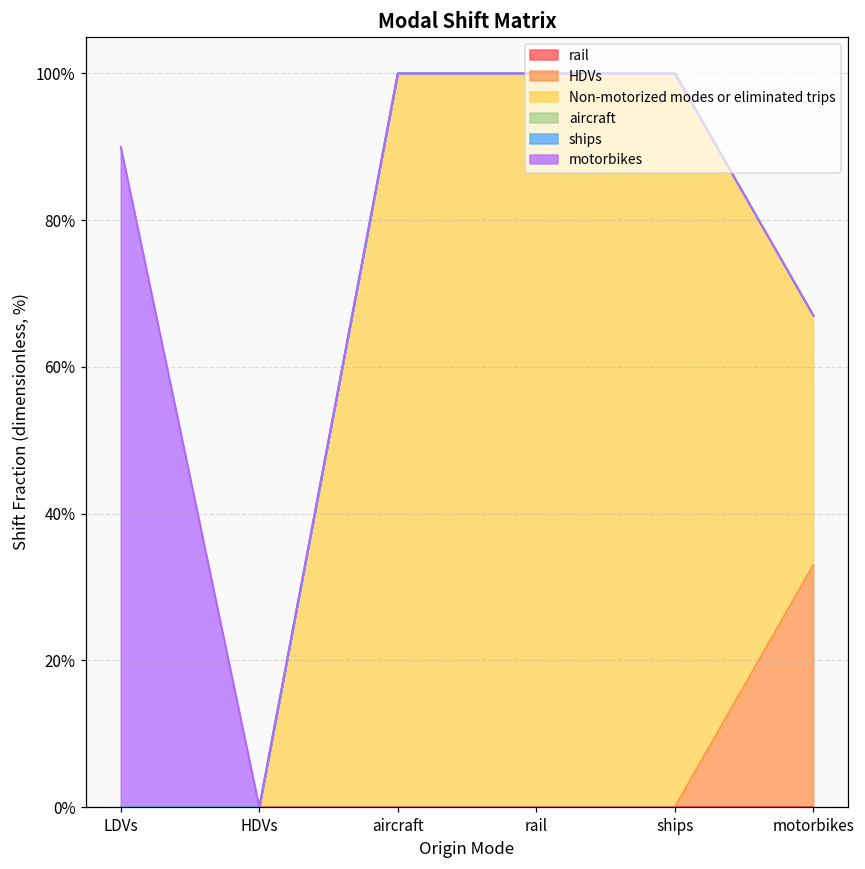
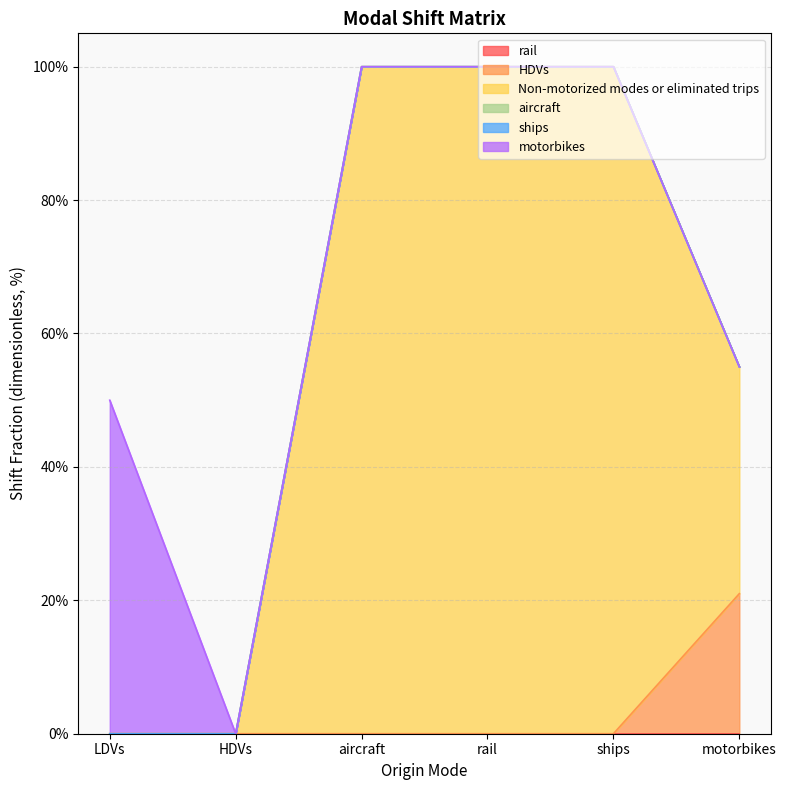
motorbikes, LDVs: 90% -> 50%
HDVs, motorbikes: 33% -> 21%
